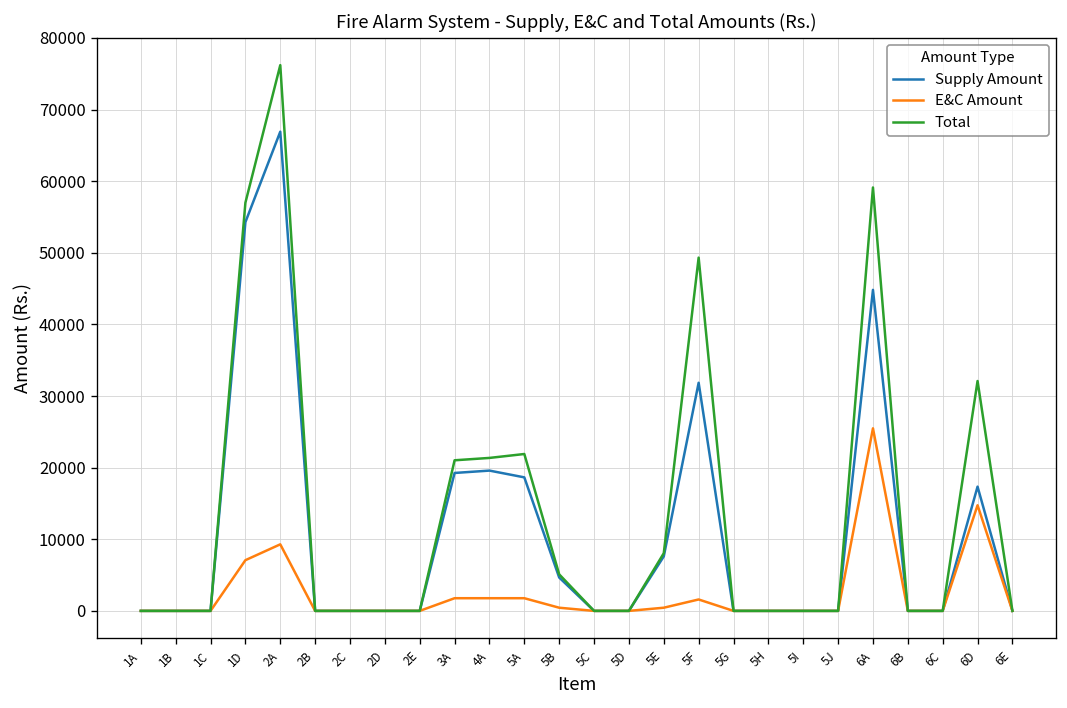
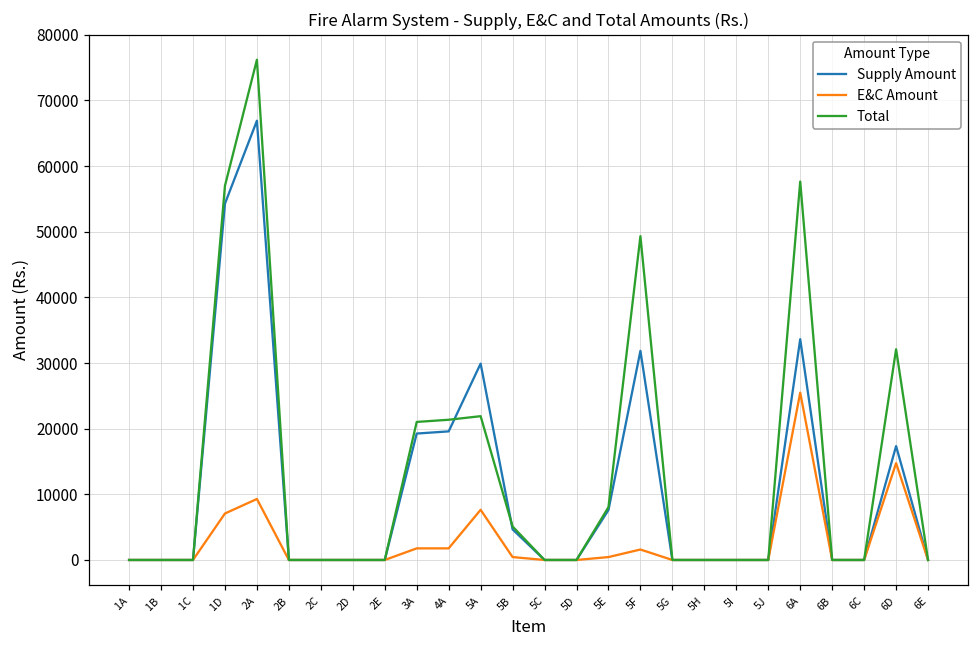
Supply Amount, 5A: 19000 -> 30000
E&C Amount, 5A: 2000 -> 8000
Supply Amount, 6A: 45000 -> 34000
Total, 6A: 59000 -> 58000
